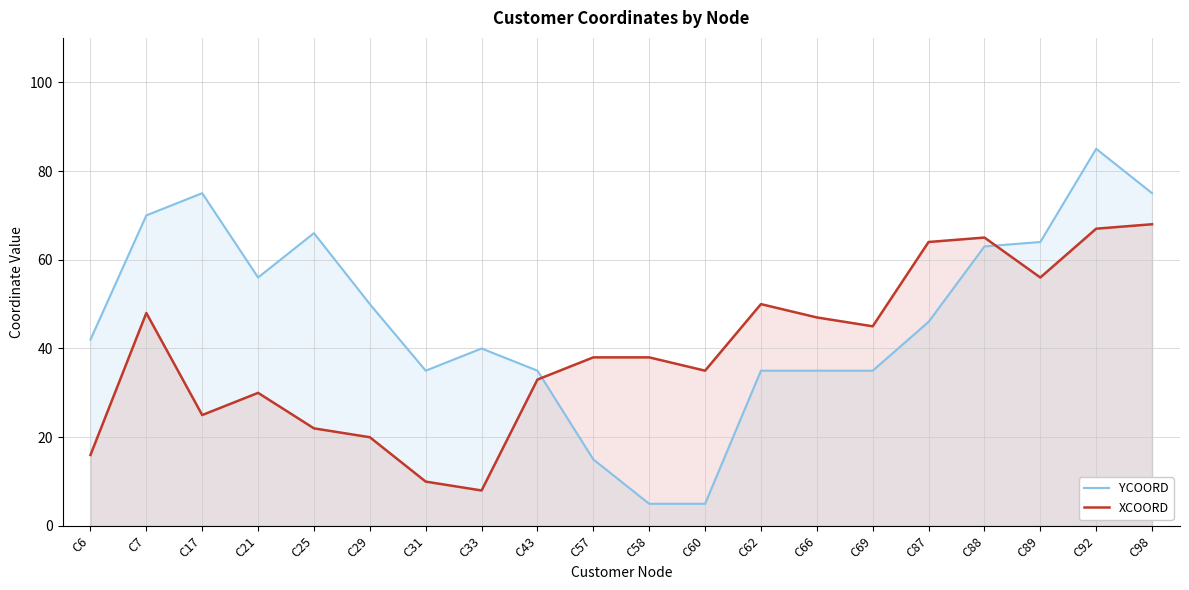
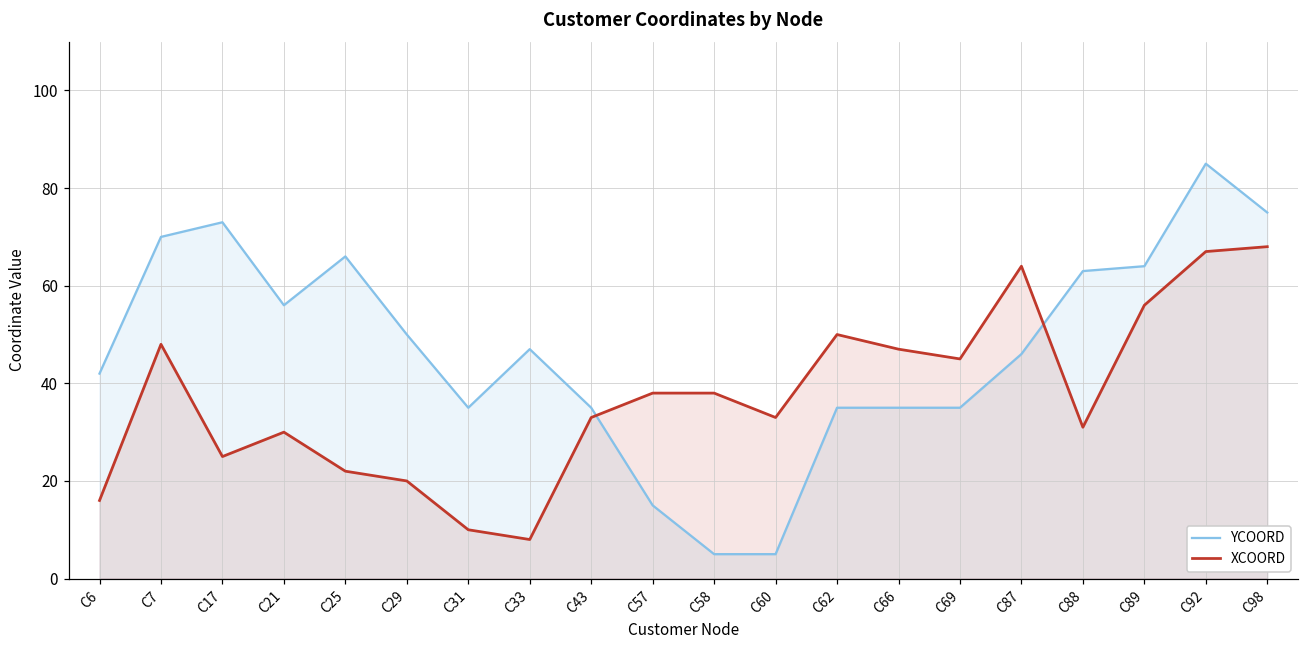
YCOORD, C17: 75 -> 73
YCOORD, C33: 40 -> 47
XCOORD, C60: 35 -> 33
XCOORD, C88: 65 -> 31
